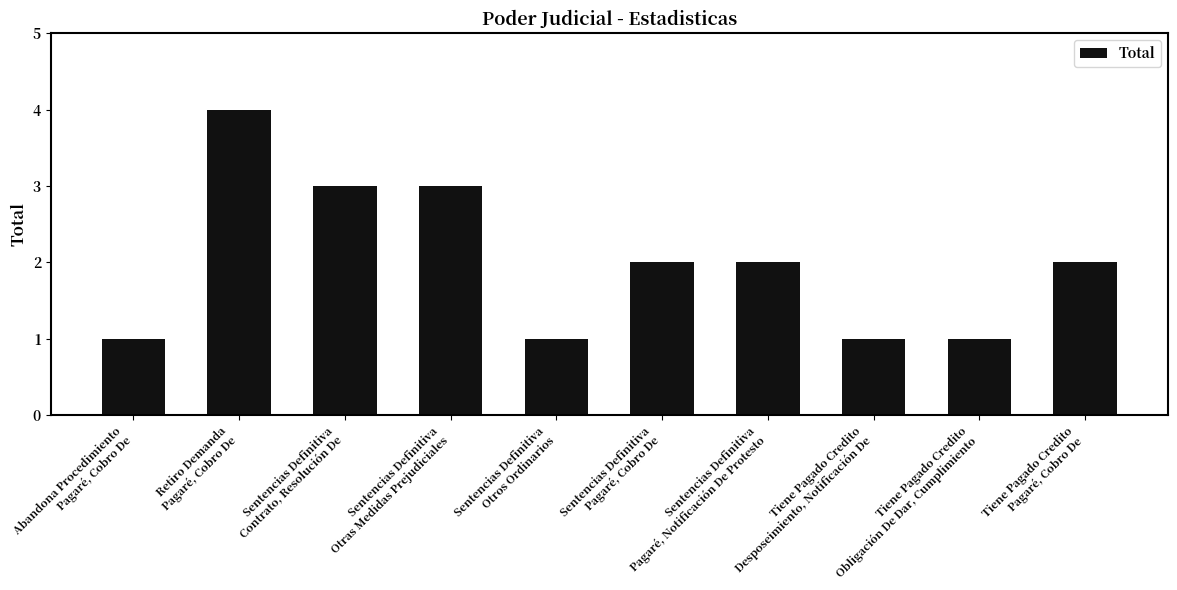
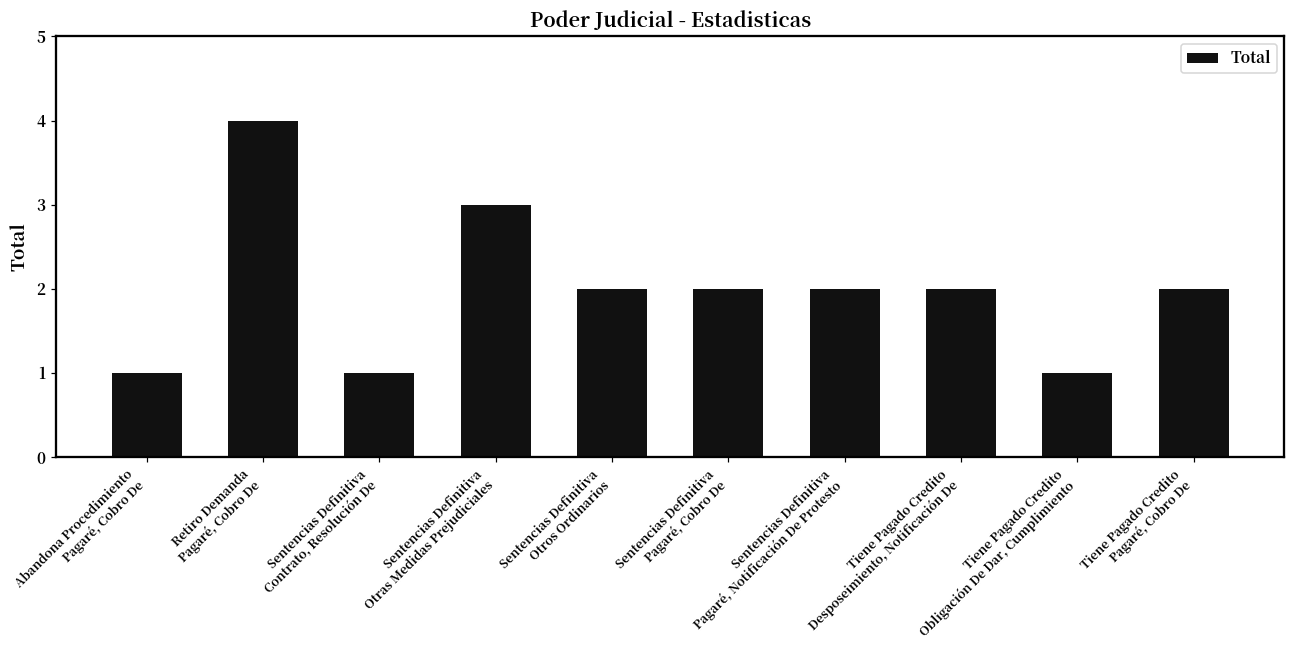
Sentencias Definitiva Contrato, Resolución De: 3 -> 1
Sentencias Definitiva Otros Ordinarios: 1 -> 2
Tiene Pagado Credito Desposeimiento, Notificación De: 1 -> 2
